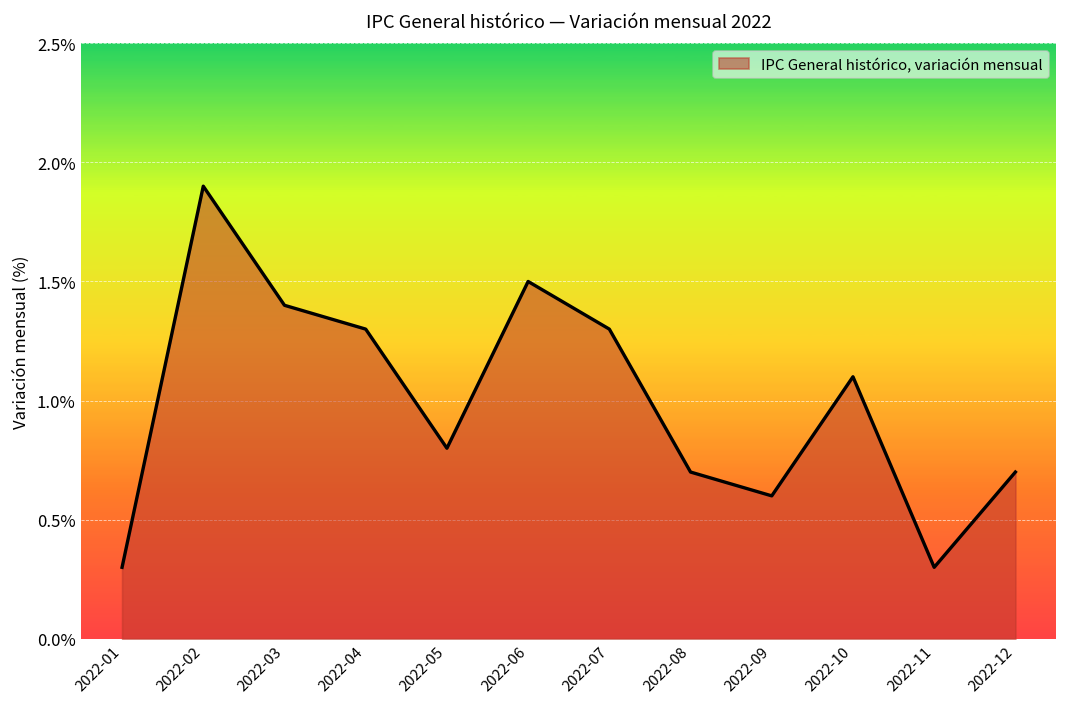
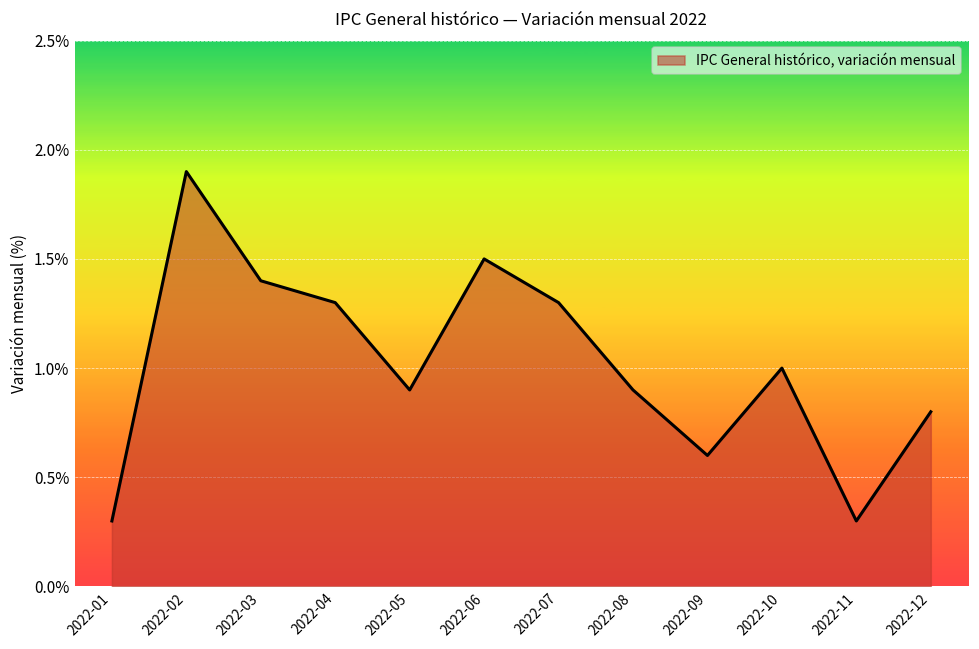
2022-05: 0.8% -> 0.9%
2022-08: 0.7% -> 0.9%
2022-10: 1.1% -> 1.0%
2022-12: 0.7% -> 0.8%
